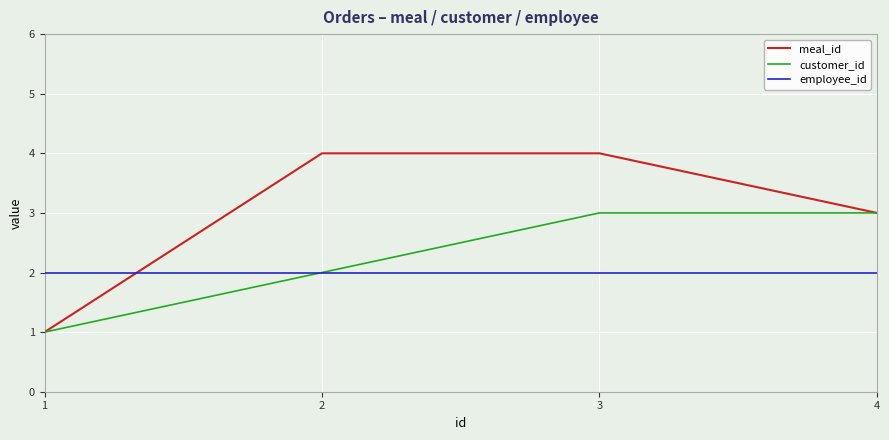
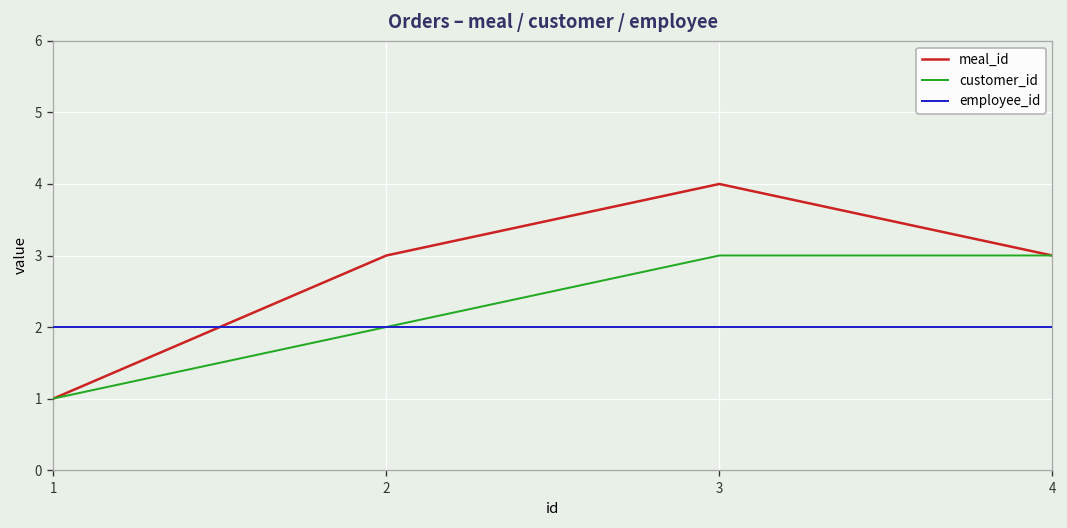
meal_id, 2: 4 -> 3
